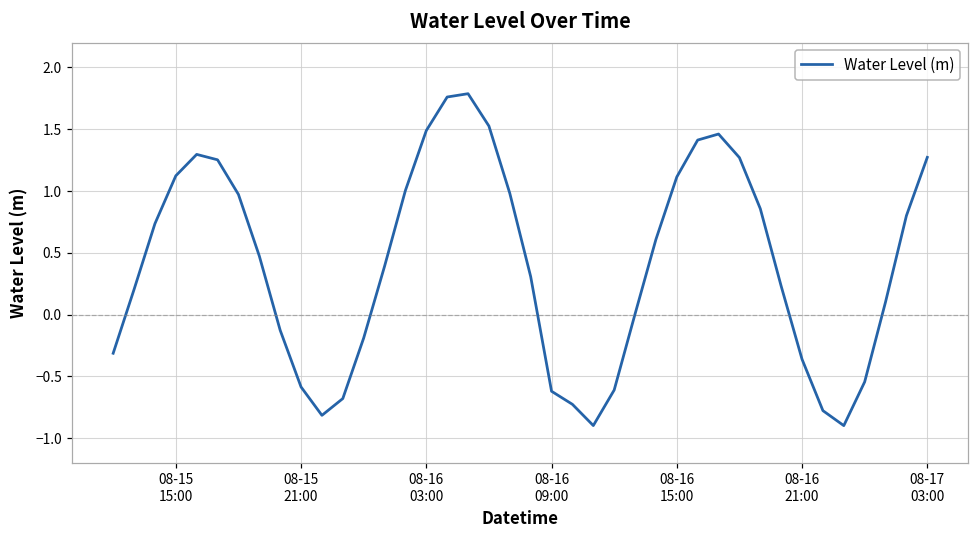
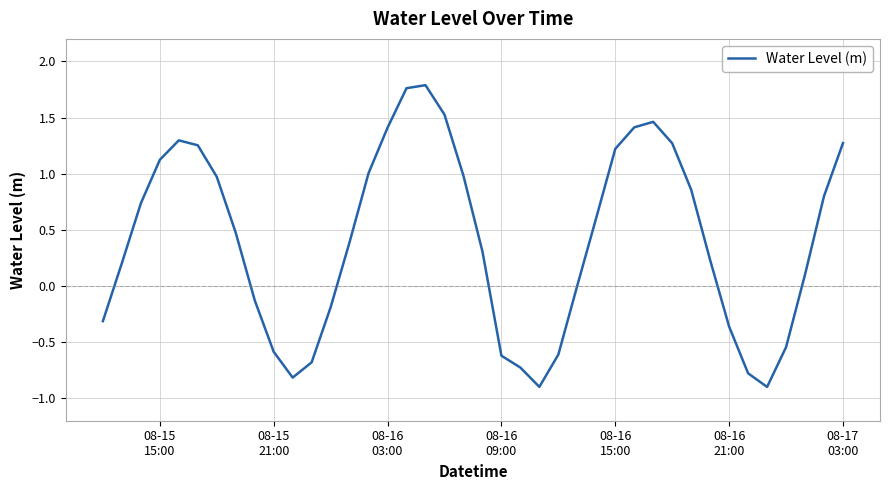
08-16 03:00: 1.49 -> 1.41
08-16 15:00: 1.11 -> 1.22
